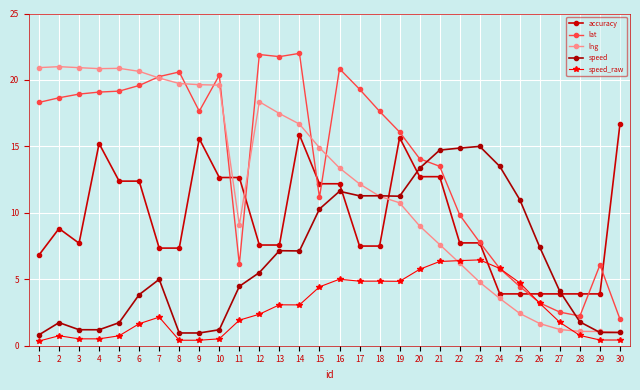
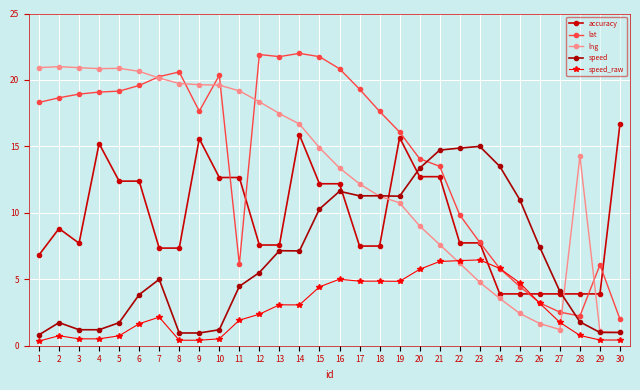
lng, 11: 9.1 -> 19.2
lat, 15: 11.2 -> 21.8
lng, 28: 1.1 -> 14.3
